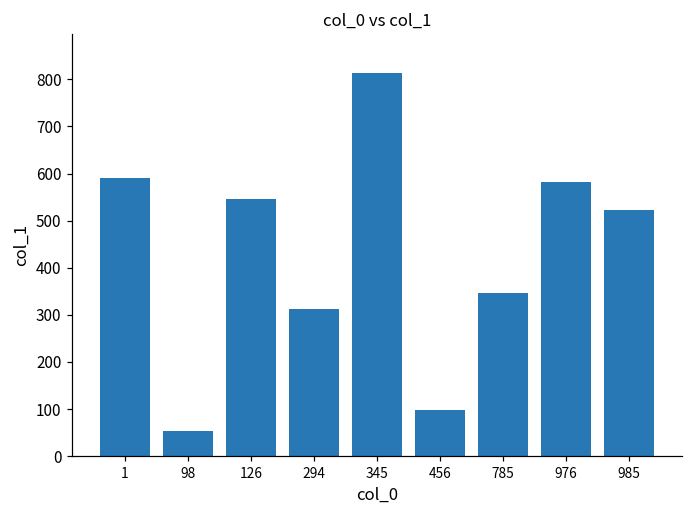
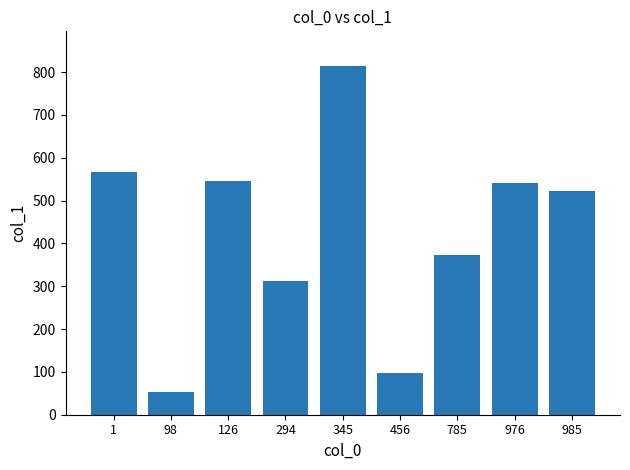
1: 590 -> 570
785: 350 -> 370
976: 580 -> 540
